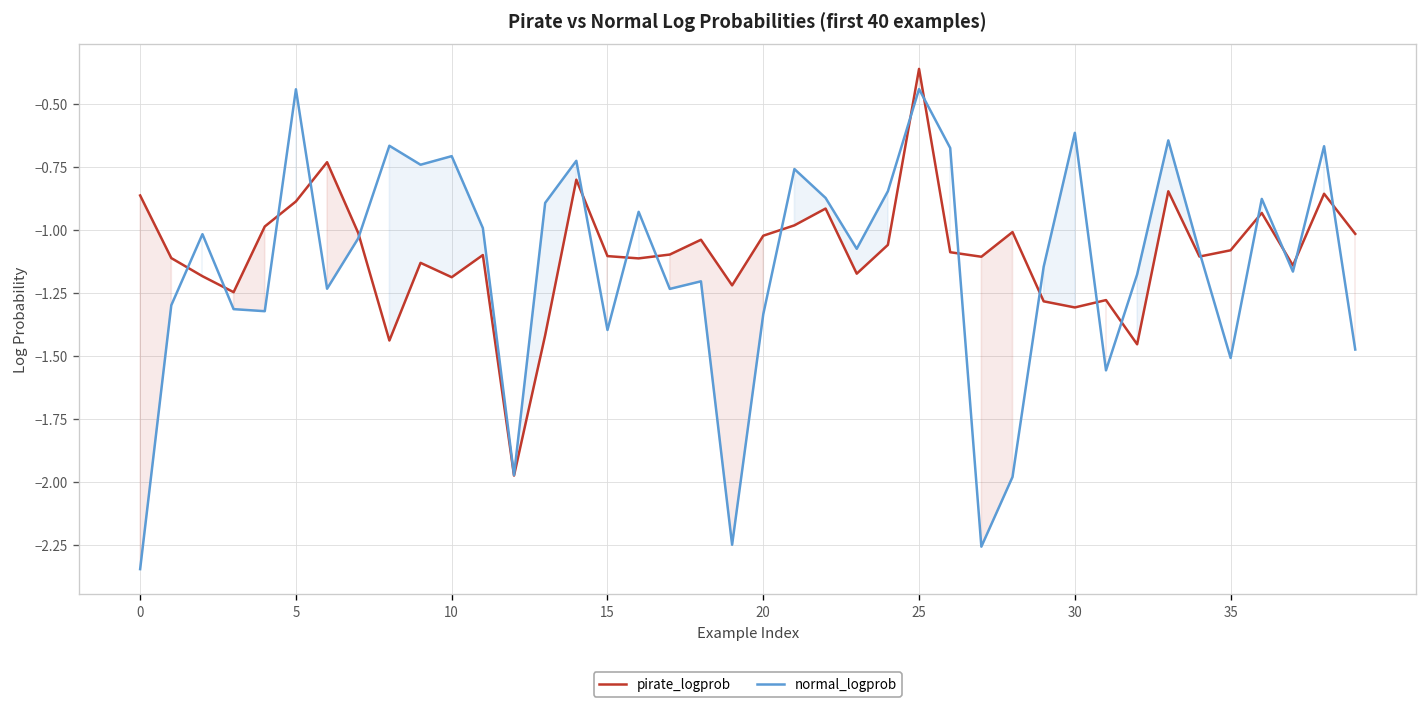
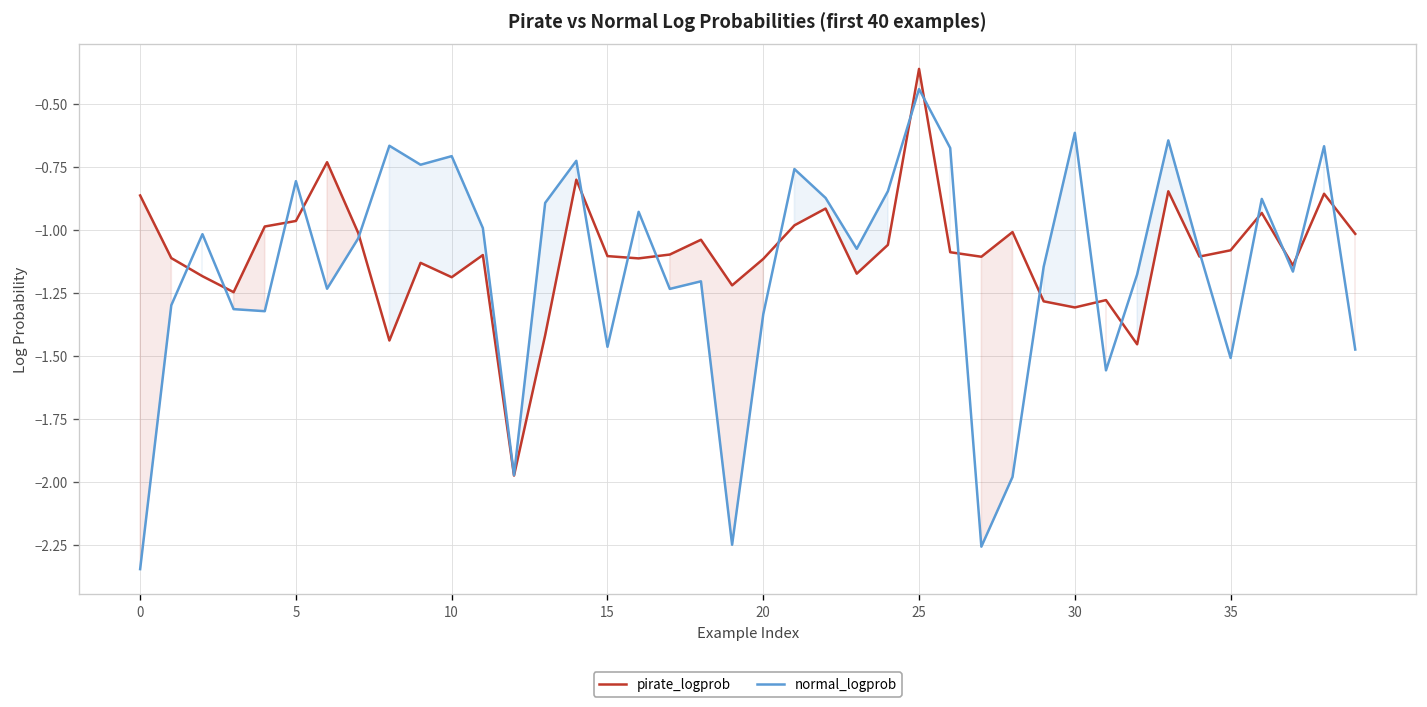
pirate_logprob, 5: -0.89 -> -0.96
normal_logprob, 5: -0.44 -> -0.81
normal_logprob, 15: -1.40 -> -1.46
pirate_logprob, 20: -1.02 -> -1.11
